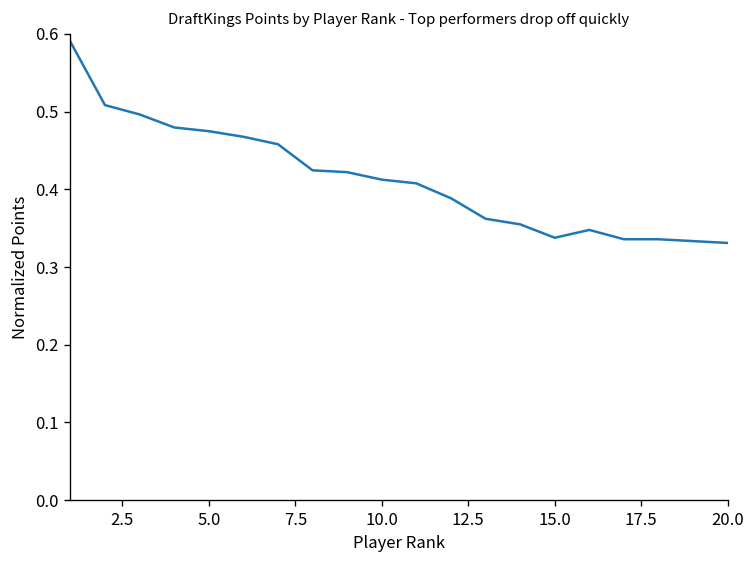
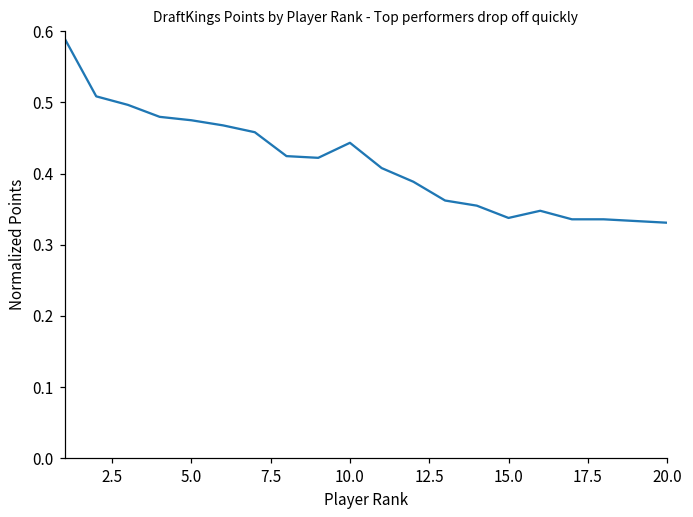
10.0: 0.41 -> 0.44
